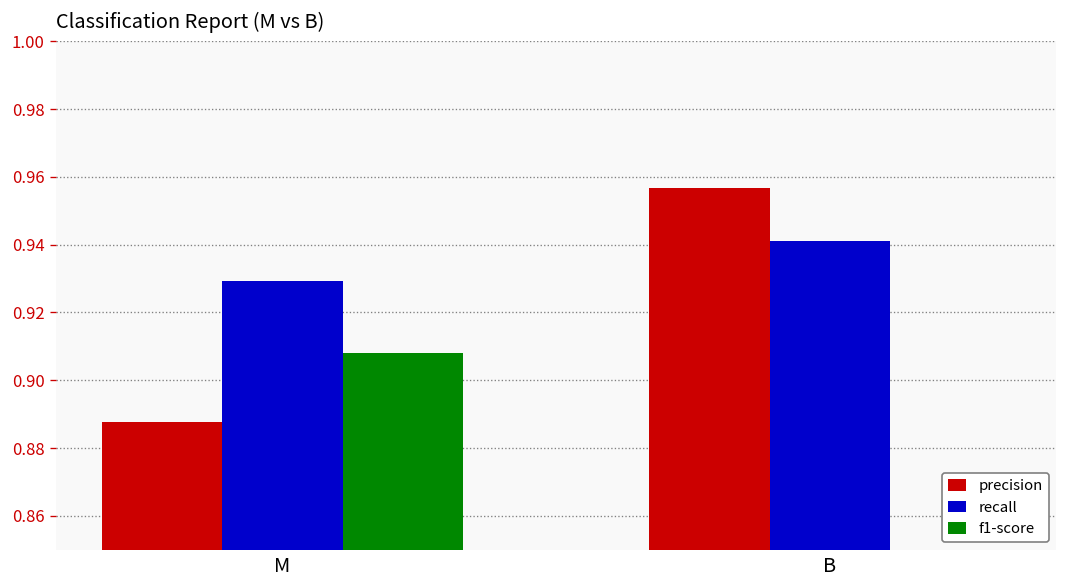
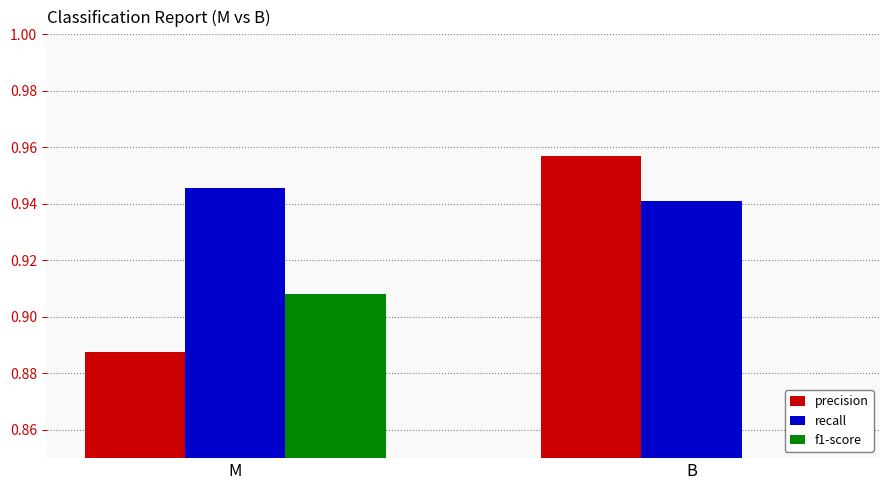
recall, M: 0.929 -> 0.945
